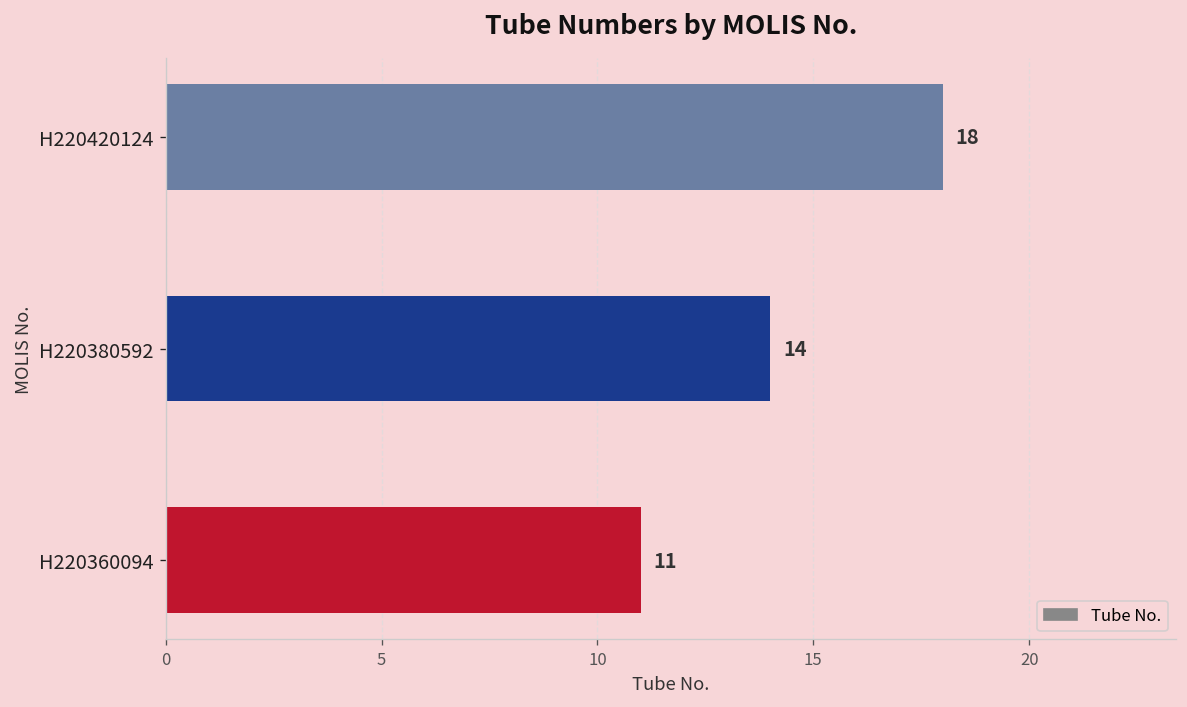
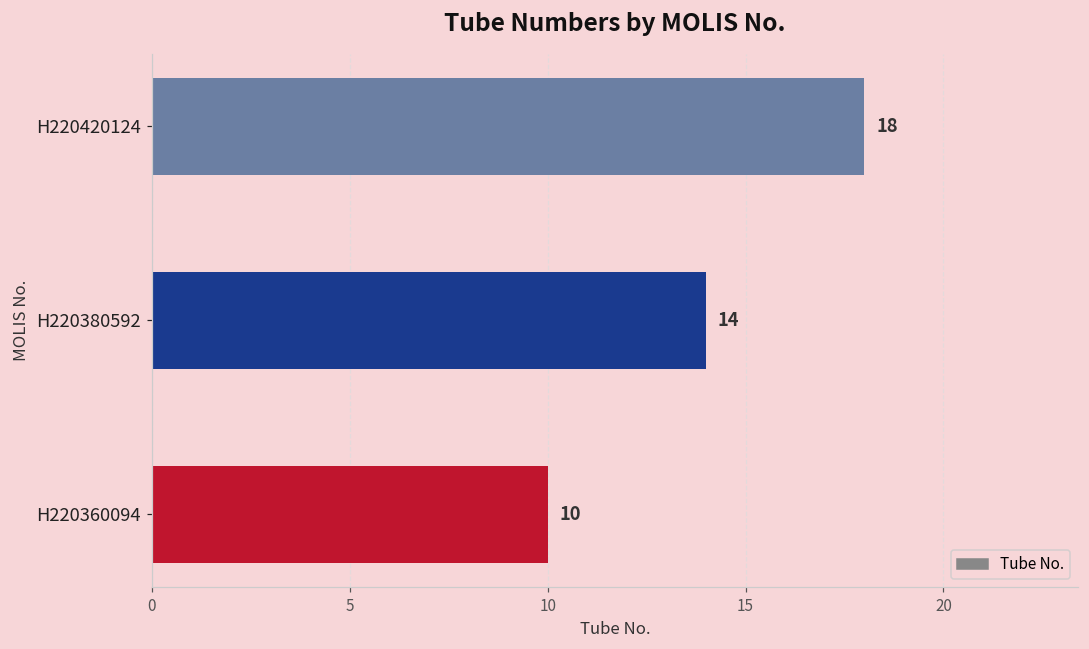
H220360094: 11 -> 10
